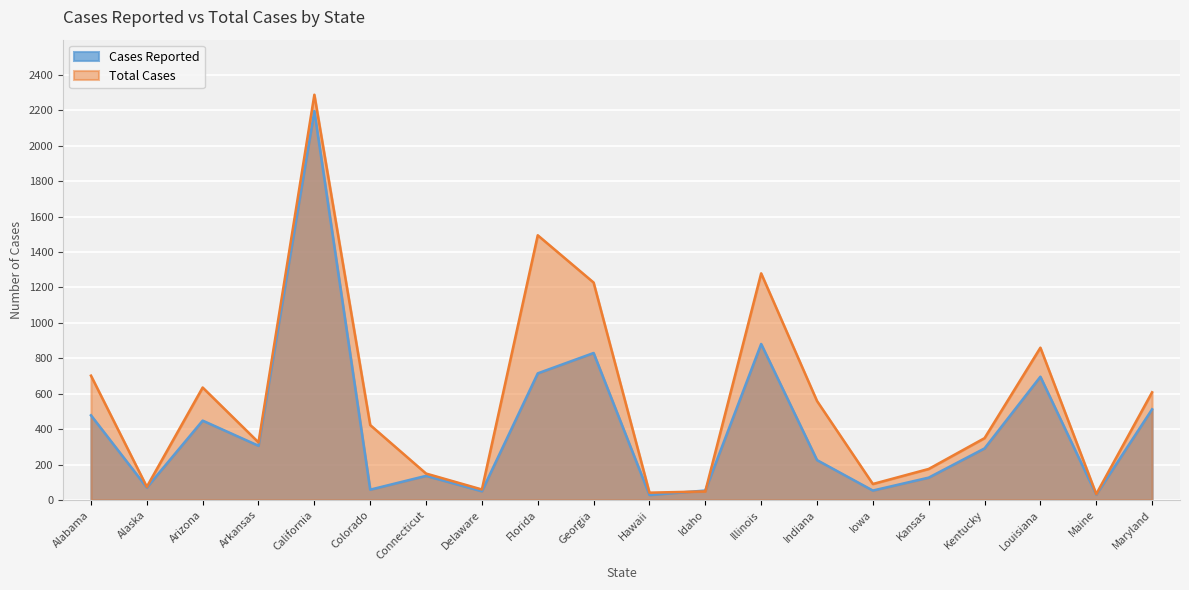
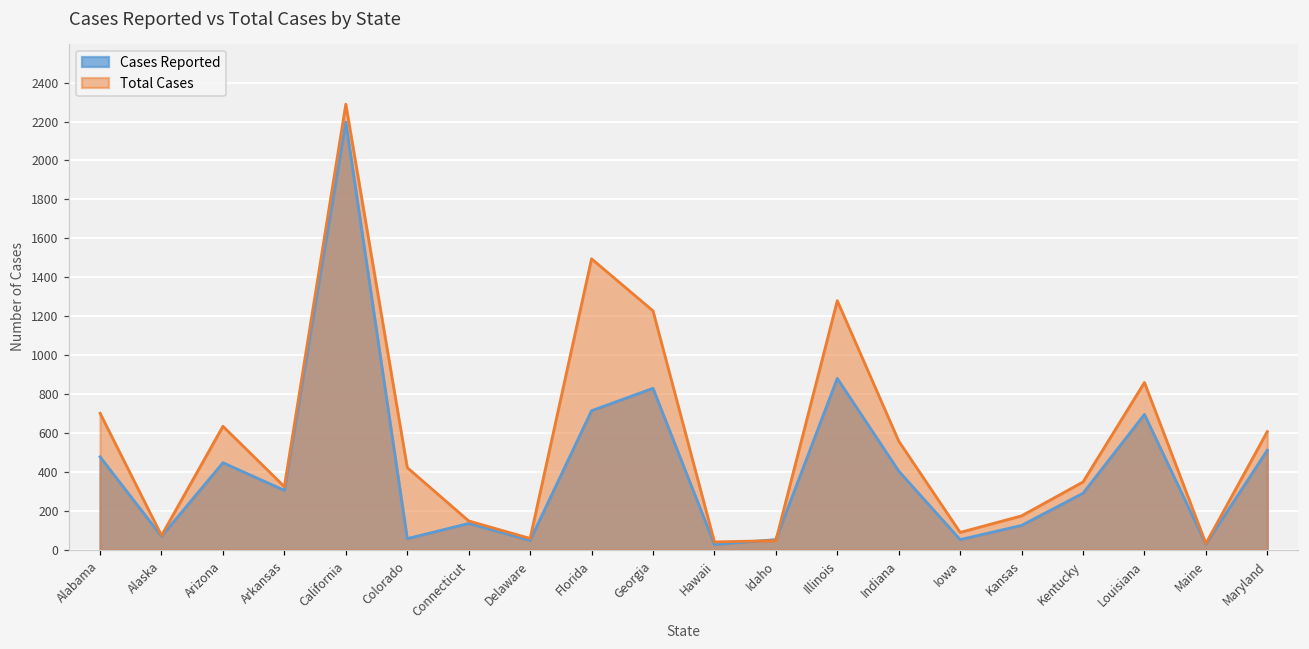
Cases Reported, Indiana: 230 -> 410
